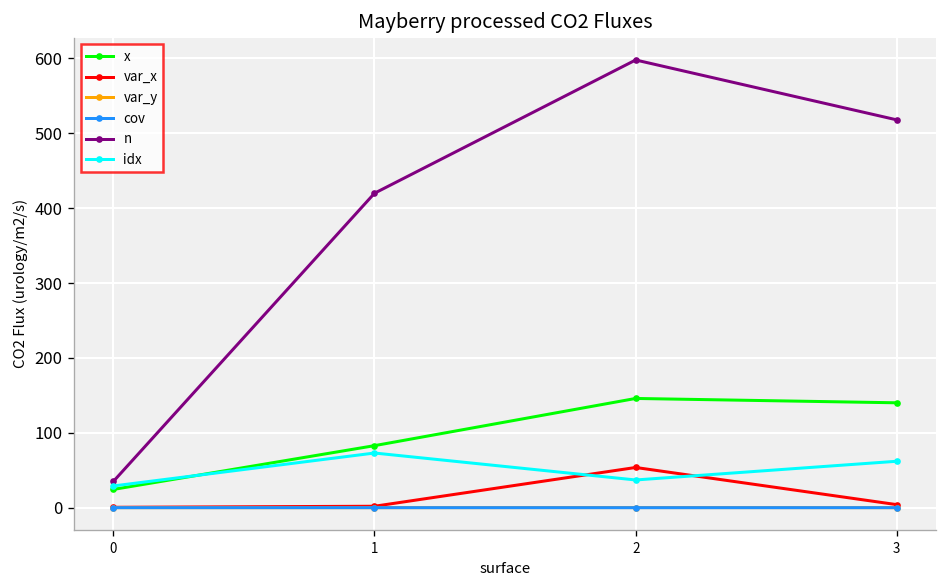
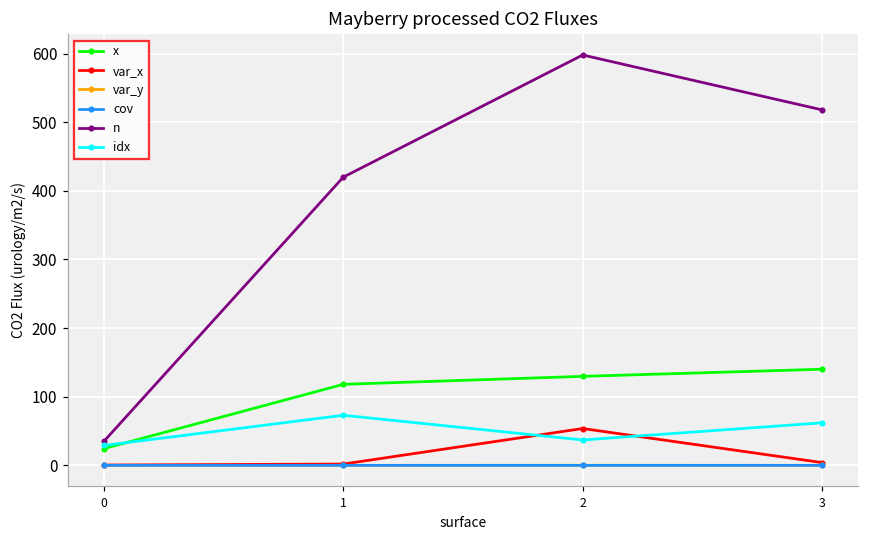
x, 1: 80 -> 120
x, 2: 150 -> 130
